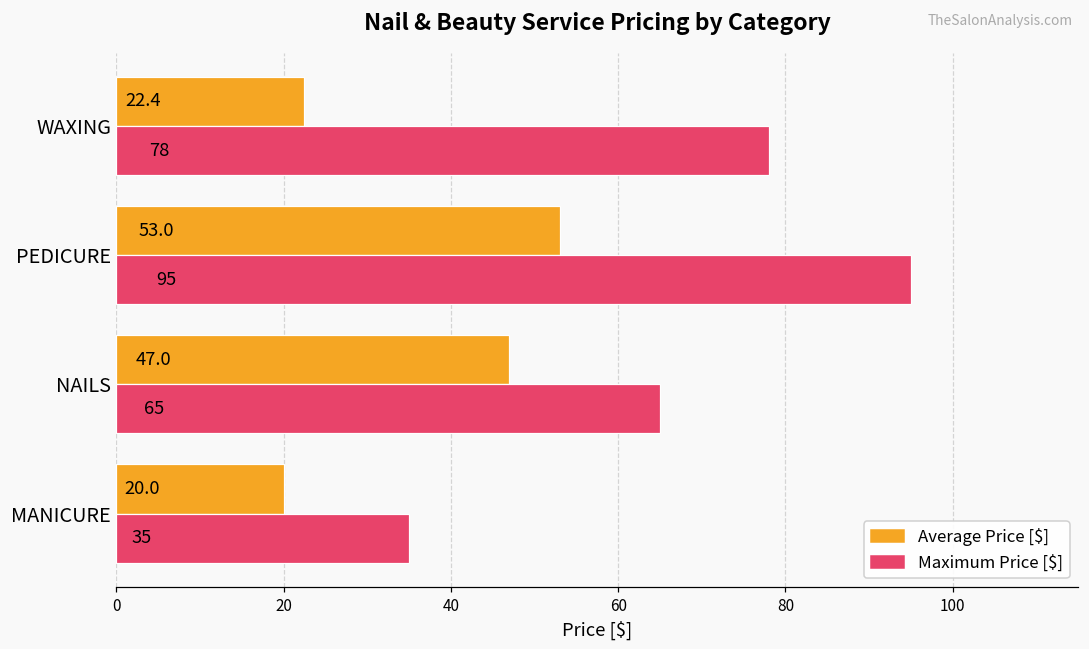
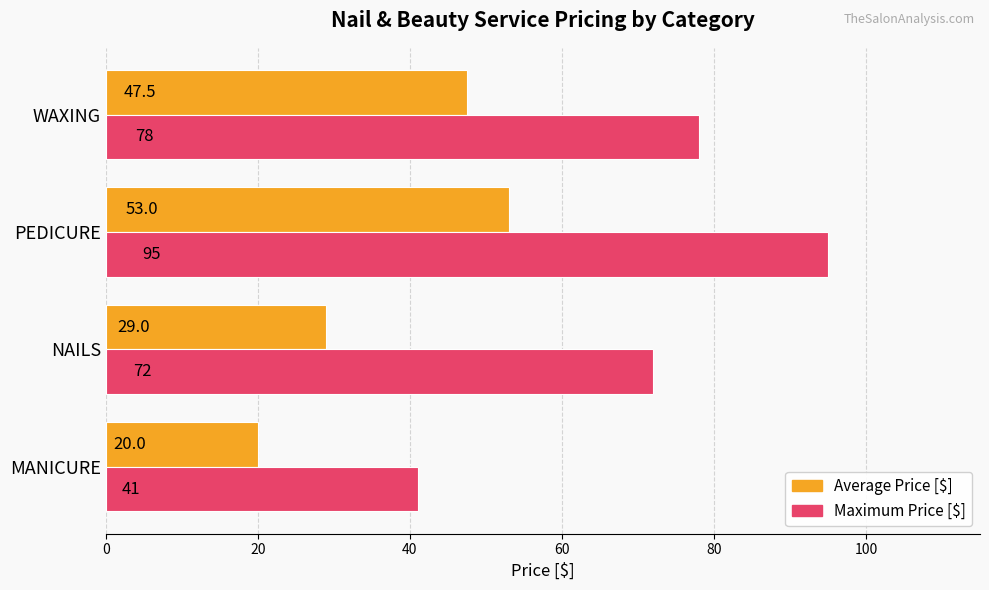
Average Price [$], WAXING: 22.4 -> 47.5
Average Price [$], NAILS: 47.0 -> 29.0
Maximum Price [$], NAILS: 65 -> 72
Maximum Price [$], MANICURE: 35 -> 41
